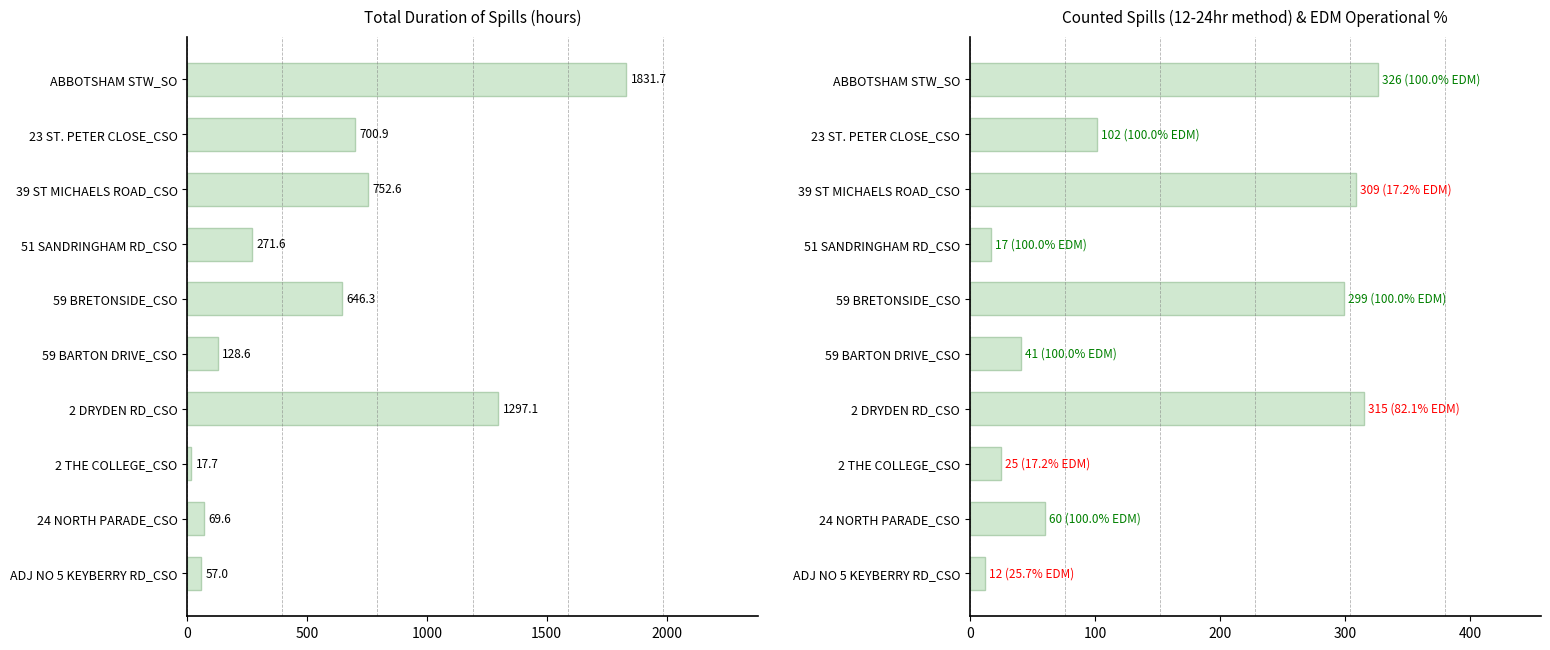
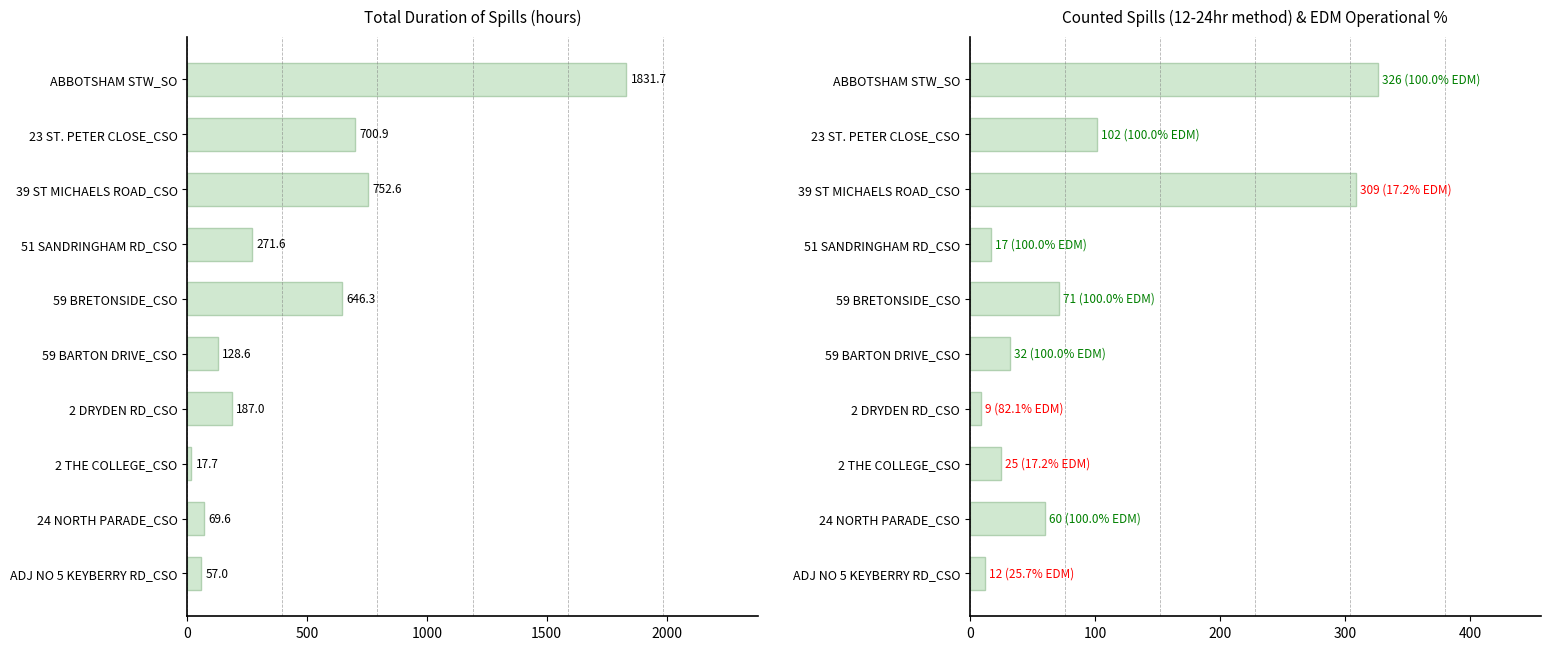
Total Duration of Spills (hours), 2 DRYDEN RD_CSO: 1297.1 -> 187.0
Counted Spills (12-24hr method) & EDM Operational %, 59 BRETONSIDE_CSO: 299 -> 71
Counted Spills (12-24hr method) & EDM Operational %, 59 BARTON DRIVE_CSO: 41 -> 32
Counted Spills (12-24hr method) & EDM Operational %, 2 DRYDEN RD_CSO: 315 -> 9
